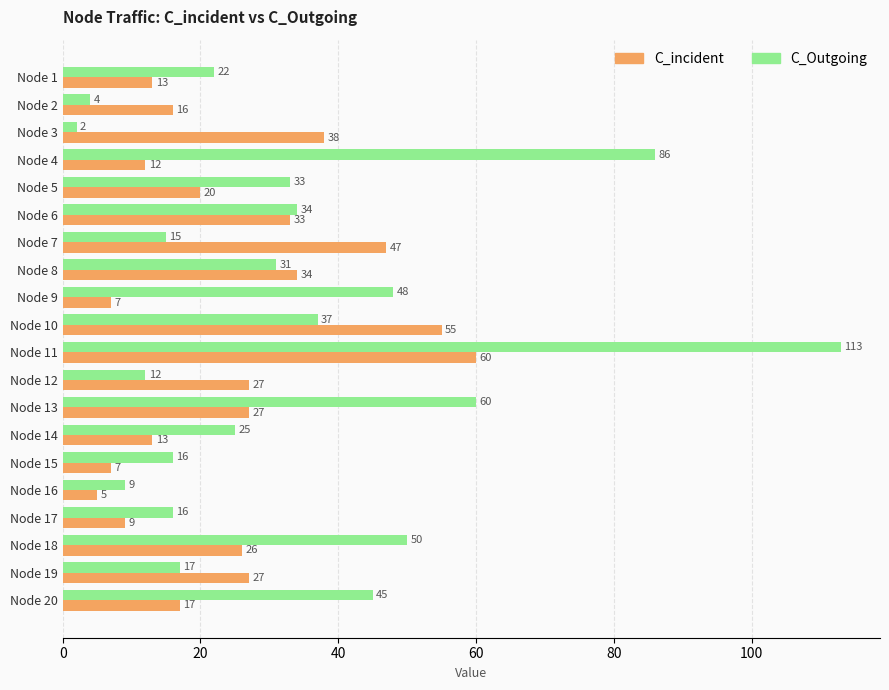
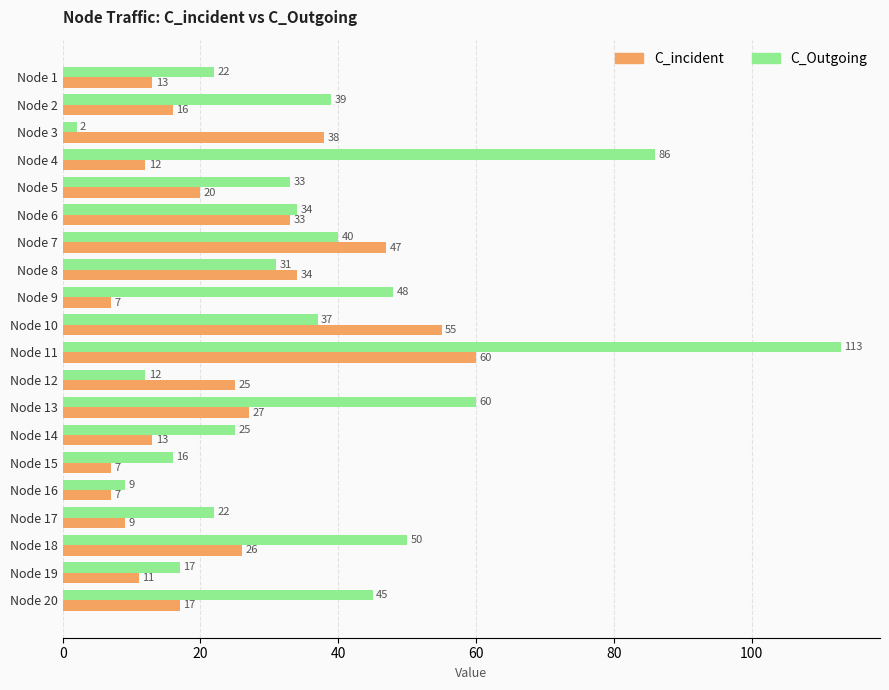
C_Outgoing, Node 2: 4 -> 39
C_Outgoing, Node 7: 15 -> 40
C_incident, Node 12: 27 -> 25
C_incident, Node 16: 5 -> 7
C_Outgoing, Node 17: 16 -> 22
C_incident, Node 19: 27 -> 11
